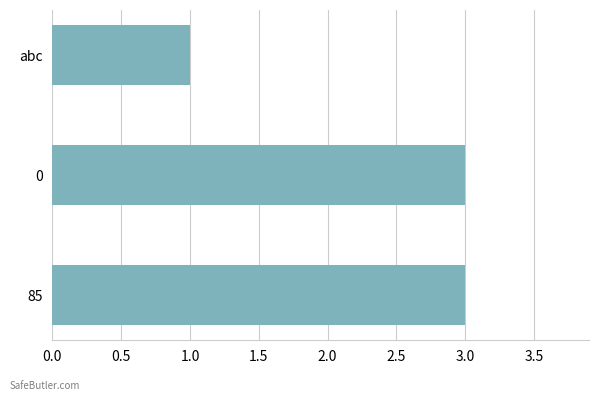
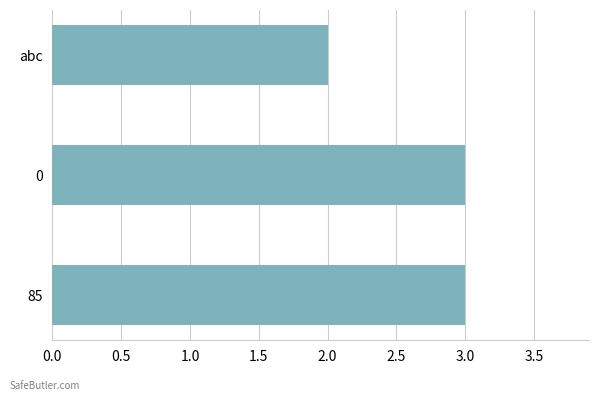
abc: 1 -> 2
